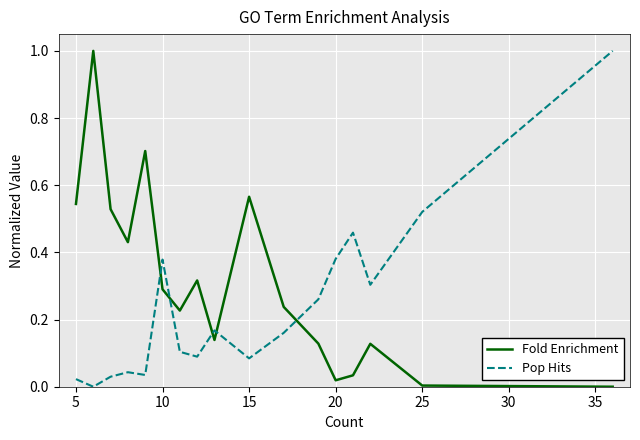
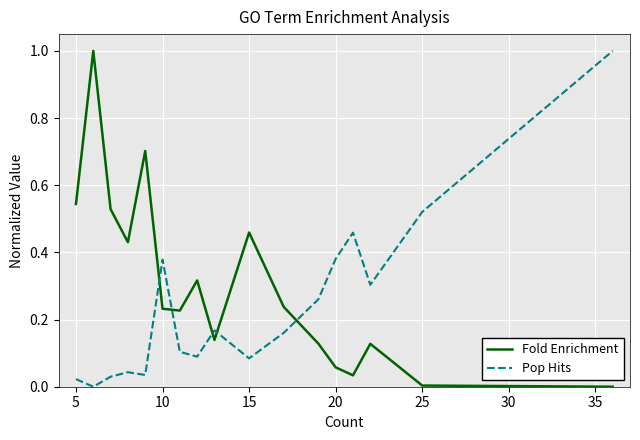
Fold Enrichment, 10: 0.29 -> 0.23
Fold Enrichment, 15: 0.57 -> 0.46
Fold Enrichment, 20: 0.02 -> 0.06
